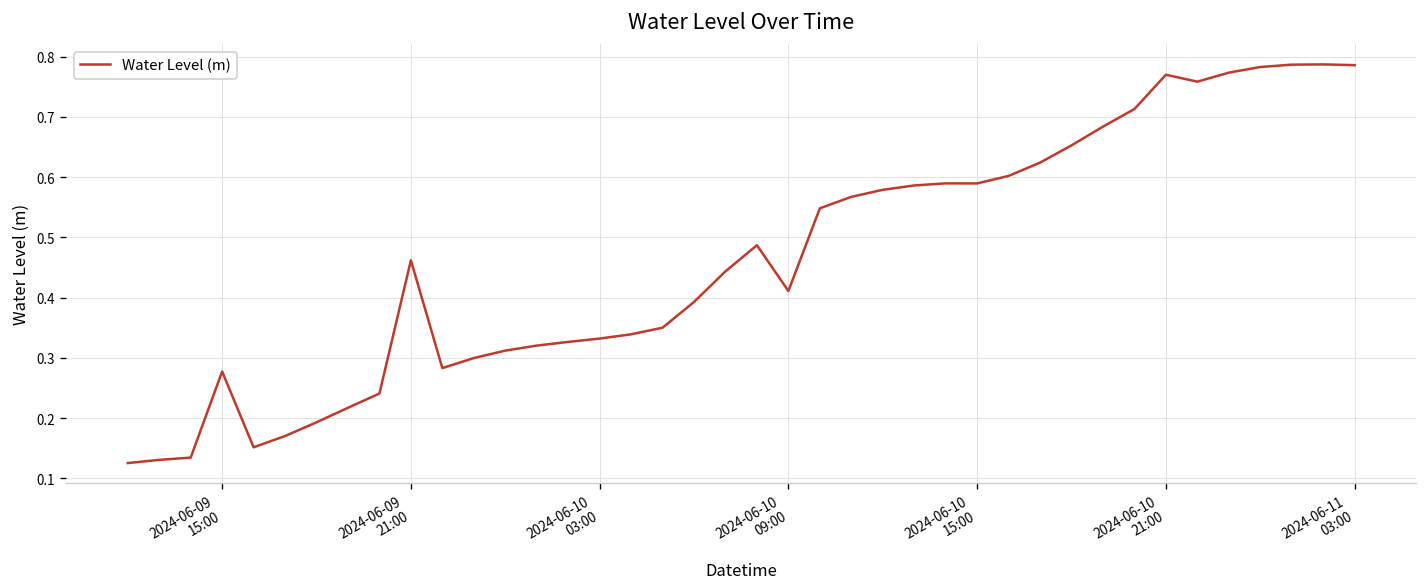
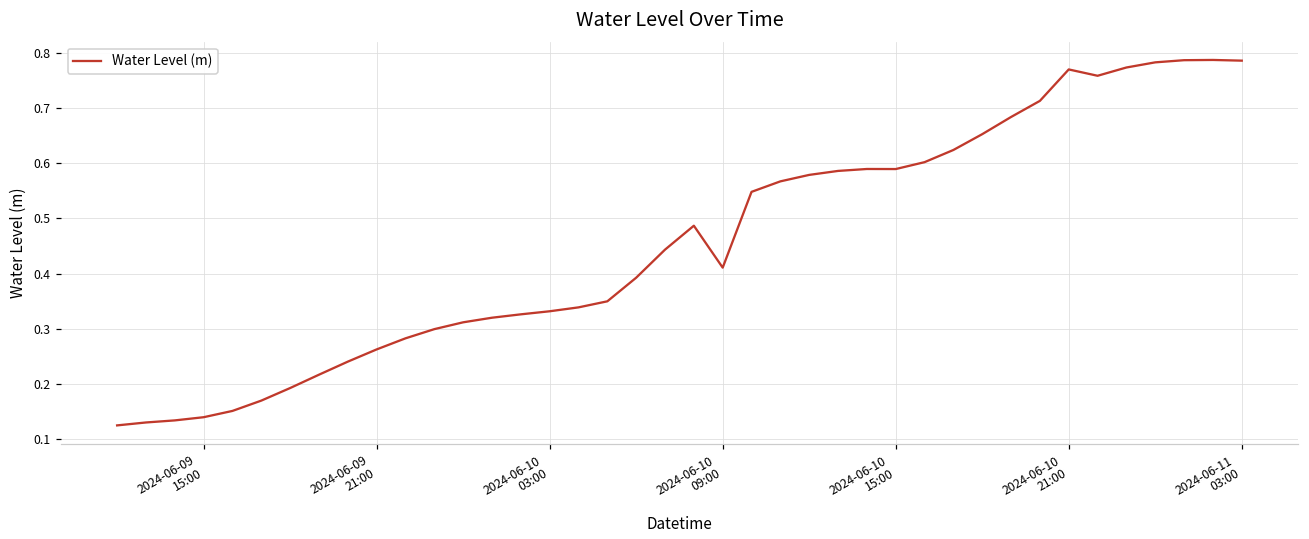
2024-06-09 15:00: 0.28 -> 0.14
2024-06-09 21:00: 0.46 -> 0.26
